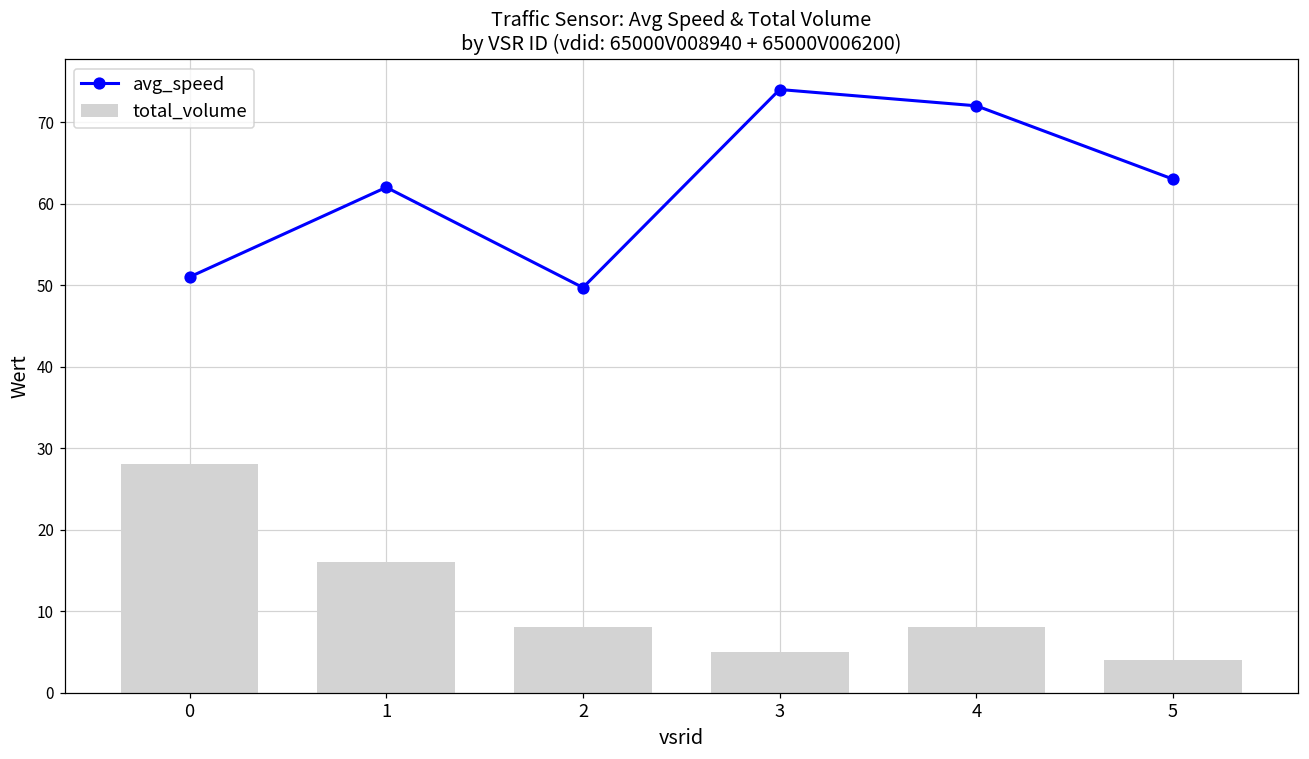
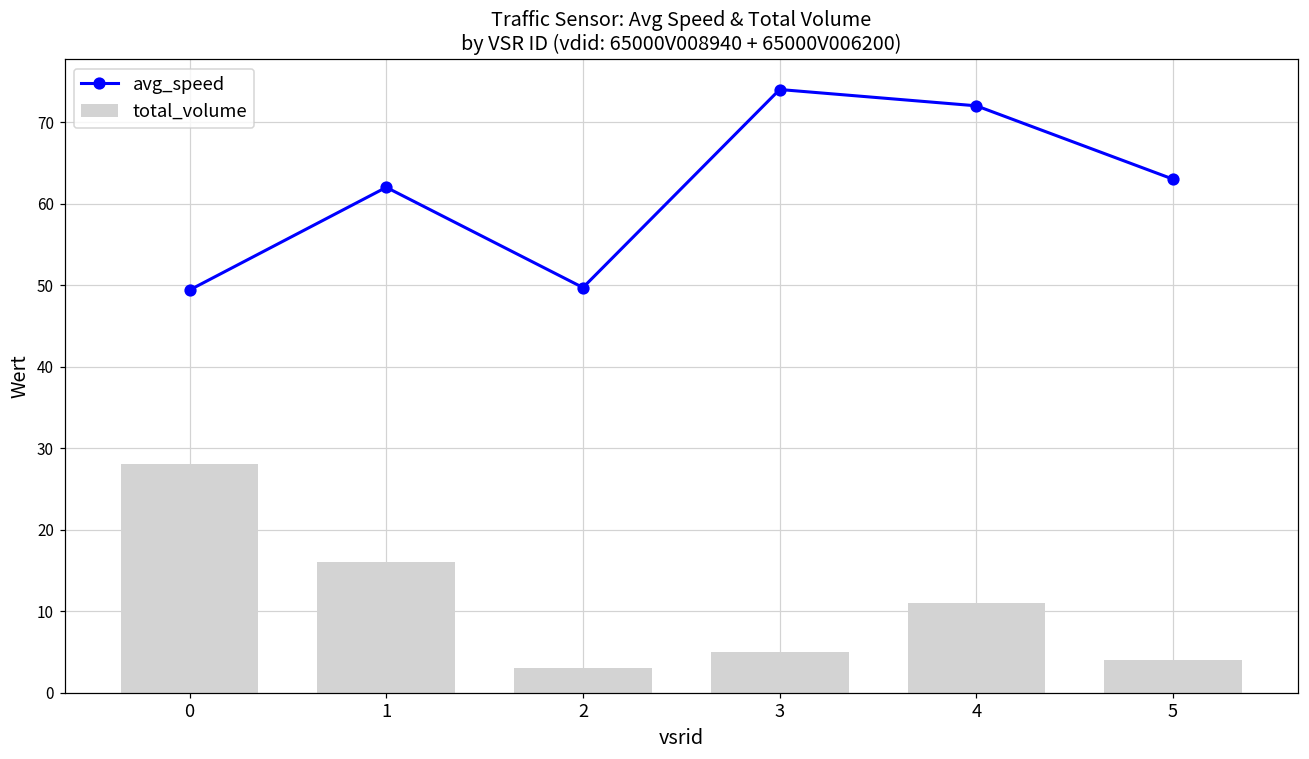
avg_speed, 0: 51 -> 49
total_volume, 2: 8 -> 3
total_volume, 4: 8 -> 11
